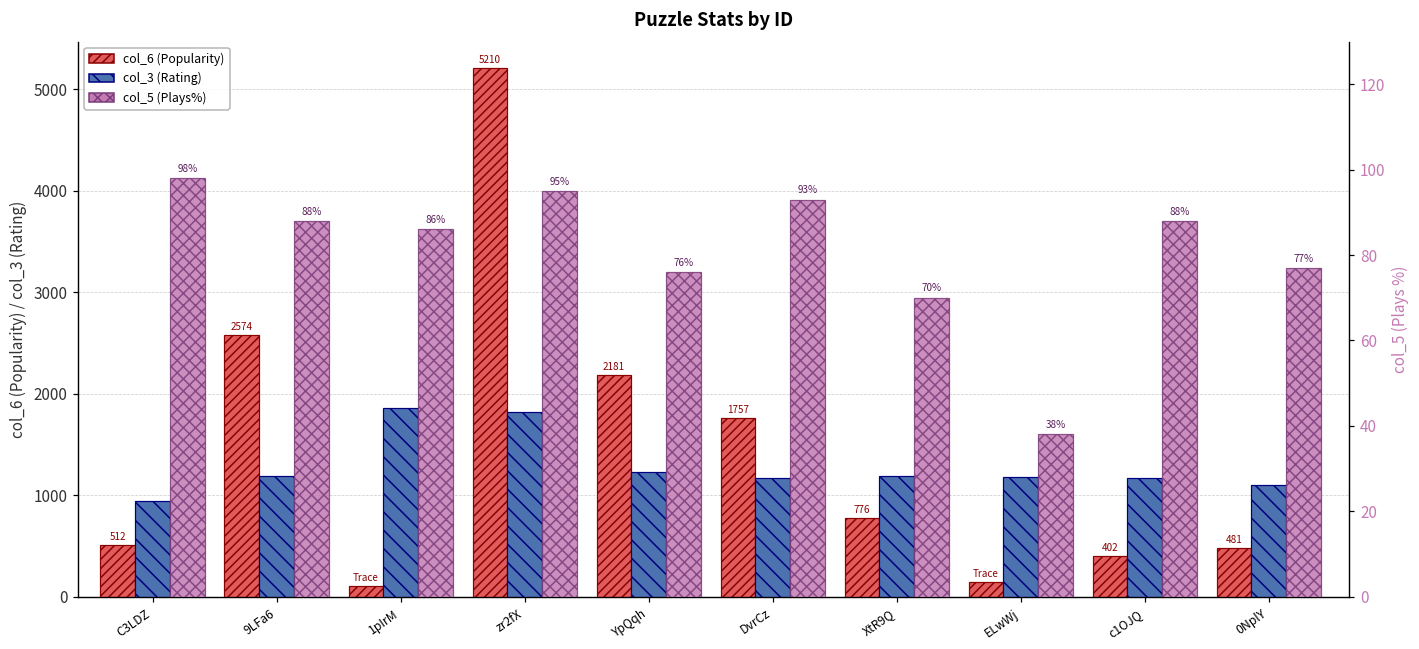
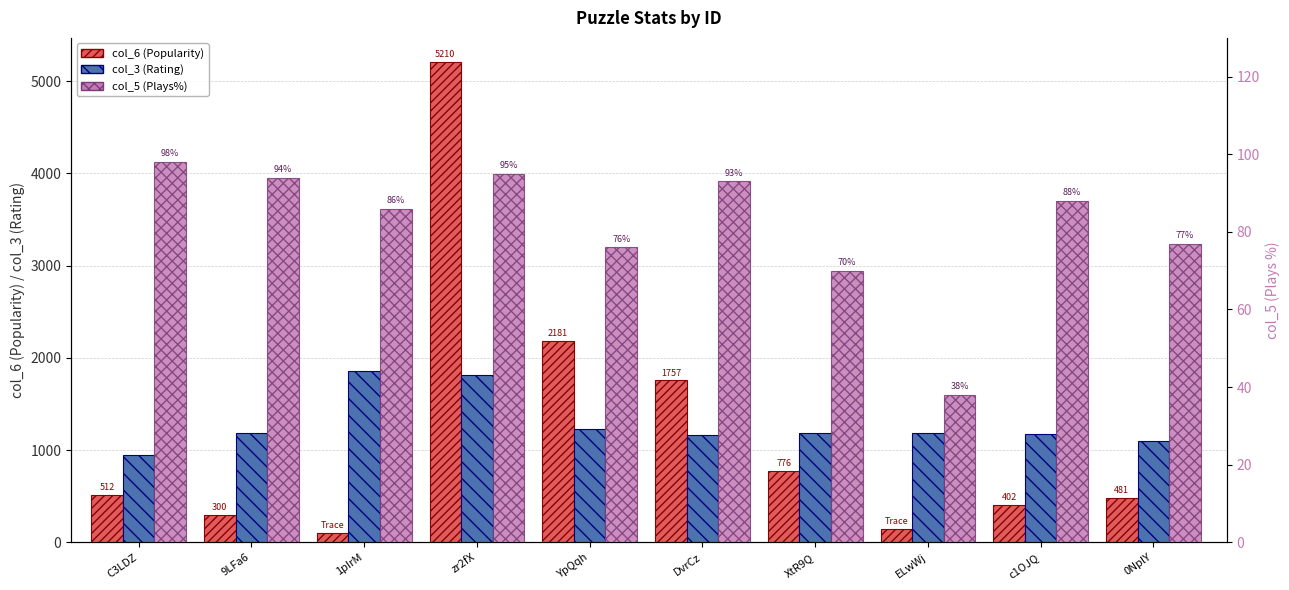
col_6 (Popularity), 9LFa6: 2574 -> 300
col_5 (Plays%), 9LFa6: 88% -> 94%
